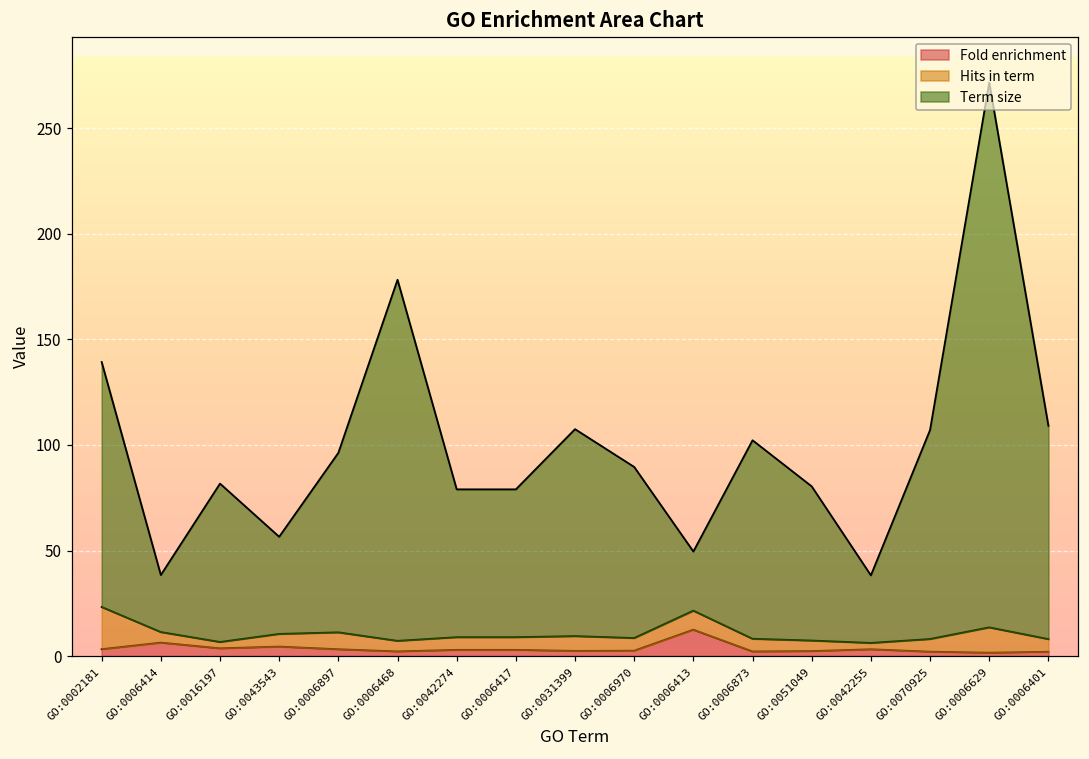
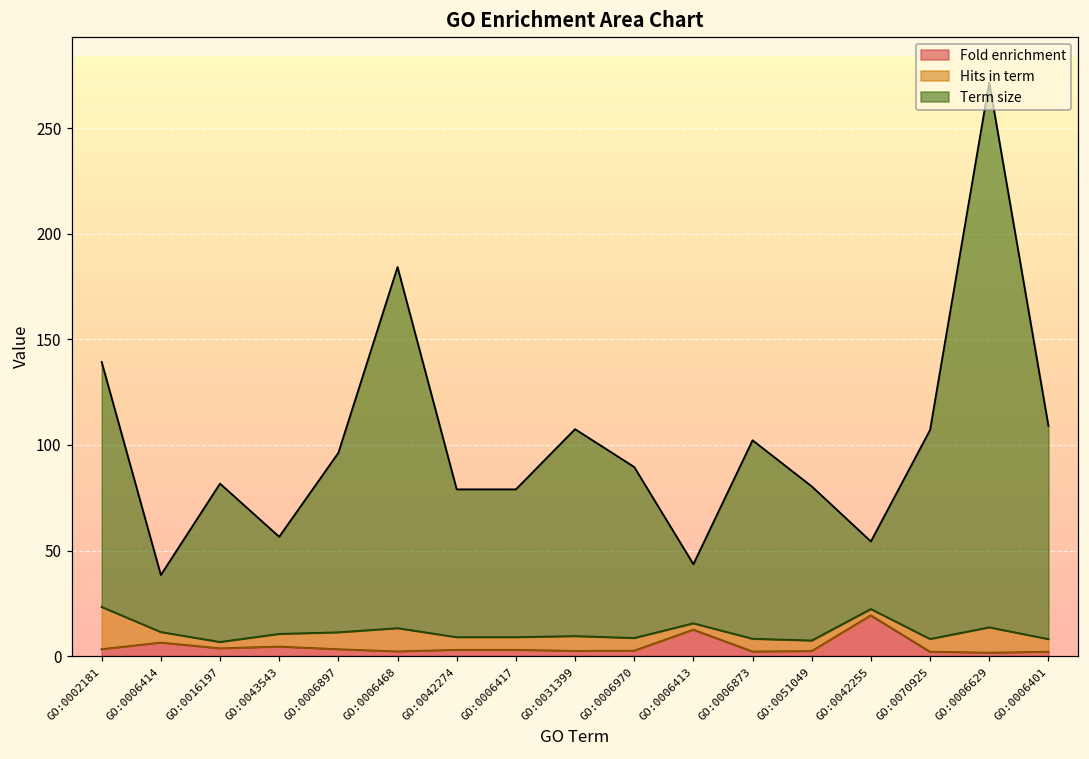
Hits in term, GO:0006468: 5 -> 11
Hits in term, GO:0006413: 9 -> 3
Fold enrichment, GO:0042255: 3 -> 19
